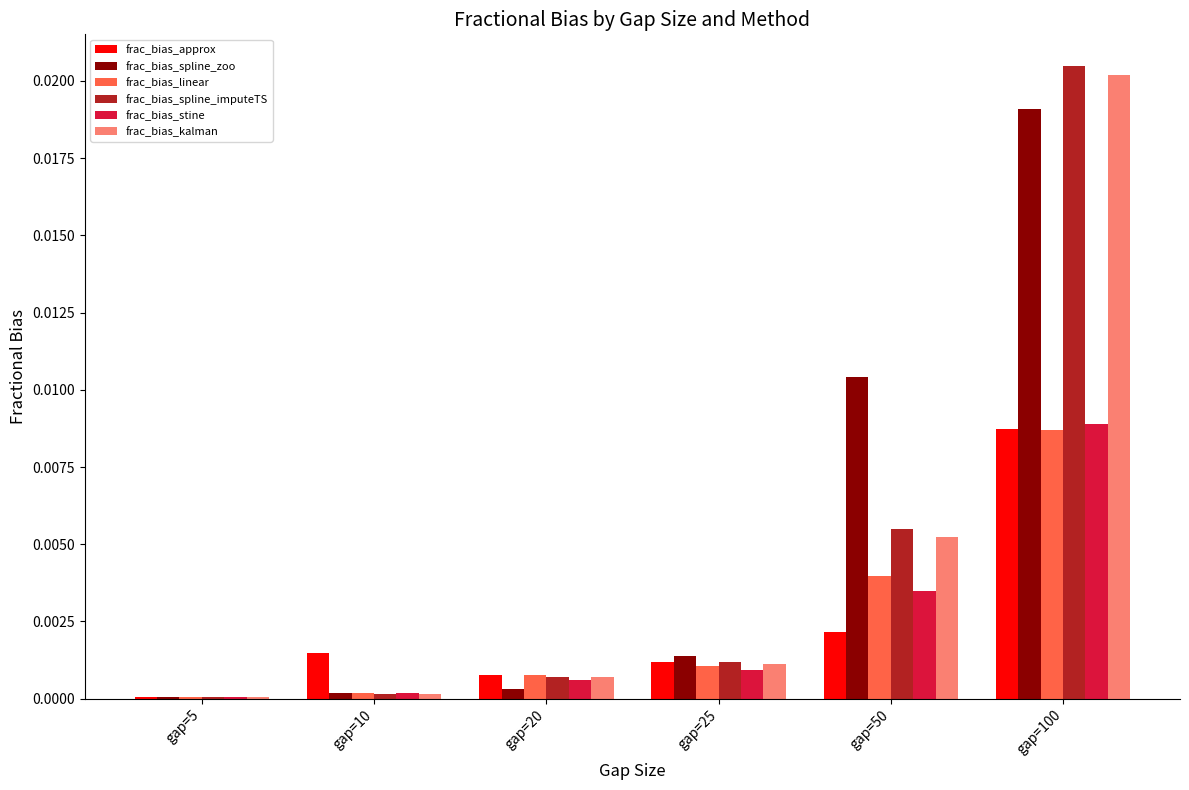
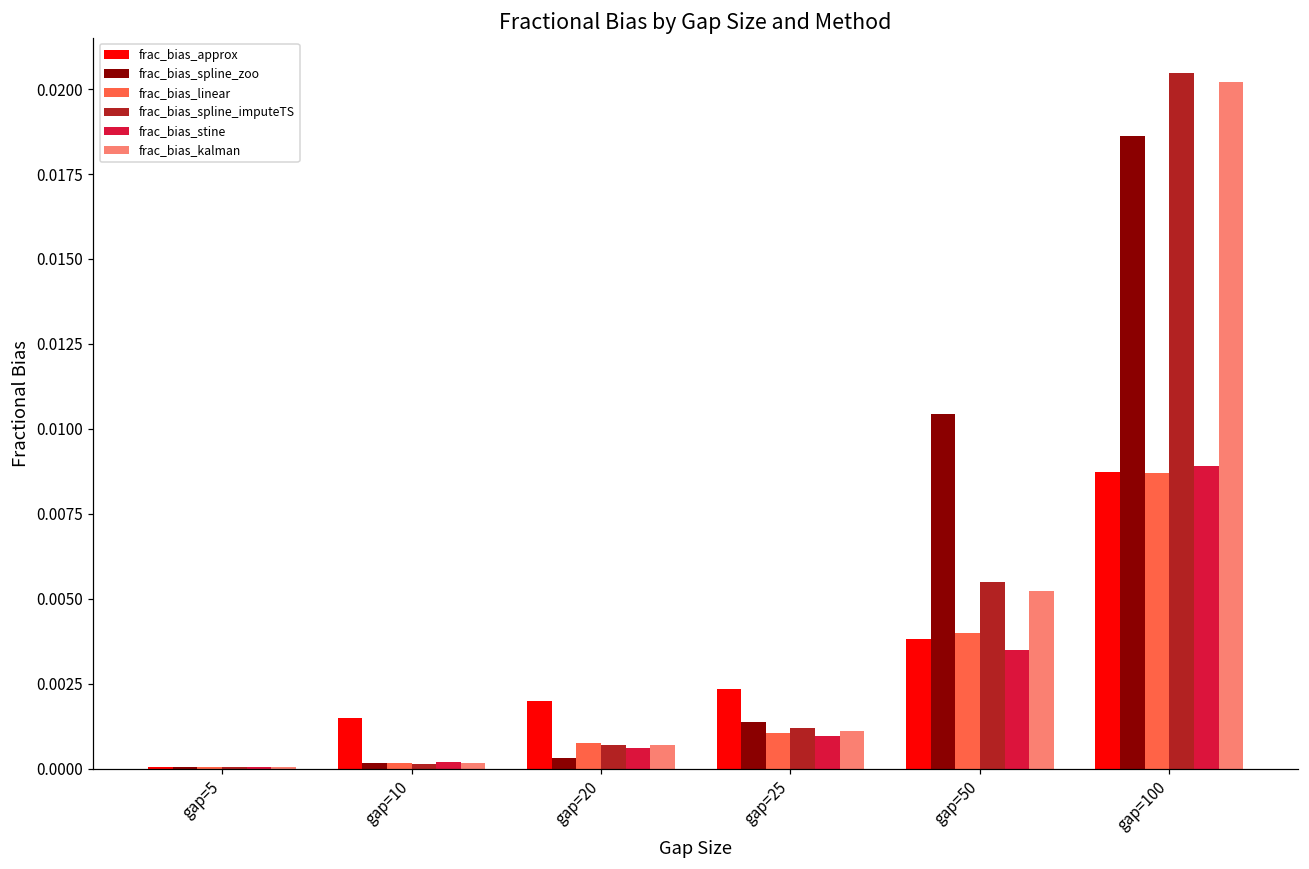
frac_bias_approx, gap=20: 0.0008 -> 0.0020
frac_bias_approx, gap=25: 0.0012 -> 0.0023
frac_bias_approx, gap=50: 0.0022 -> 0.0038
frac_bias_spline_zoo, gap=100: 0.0191 -> 0.0186
